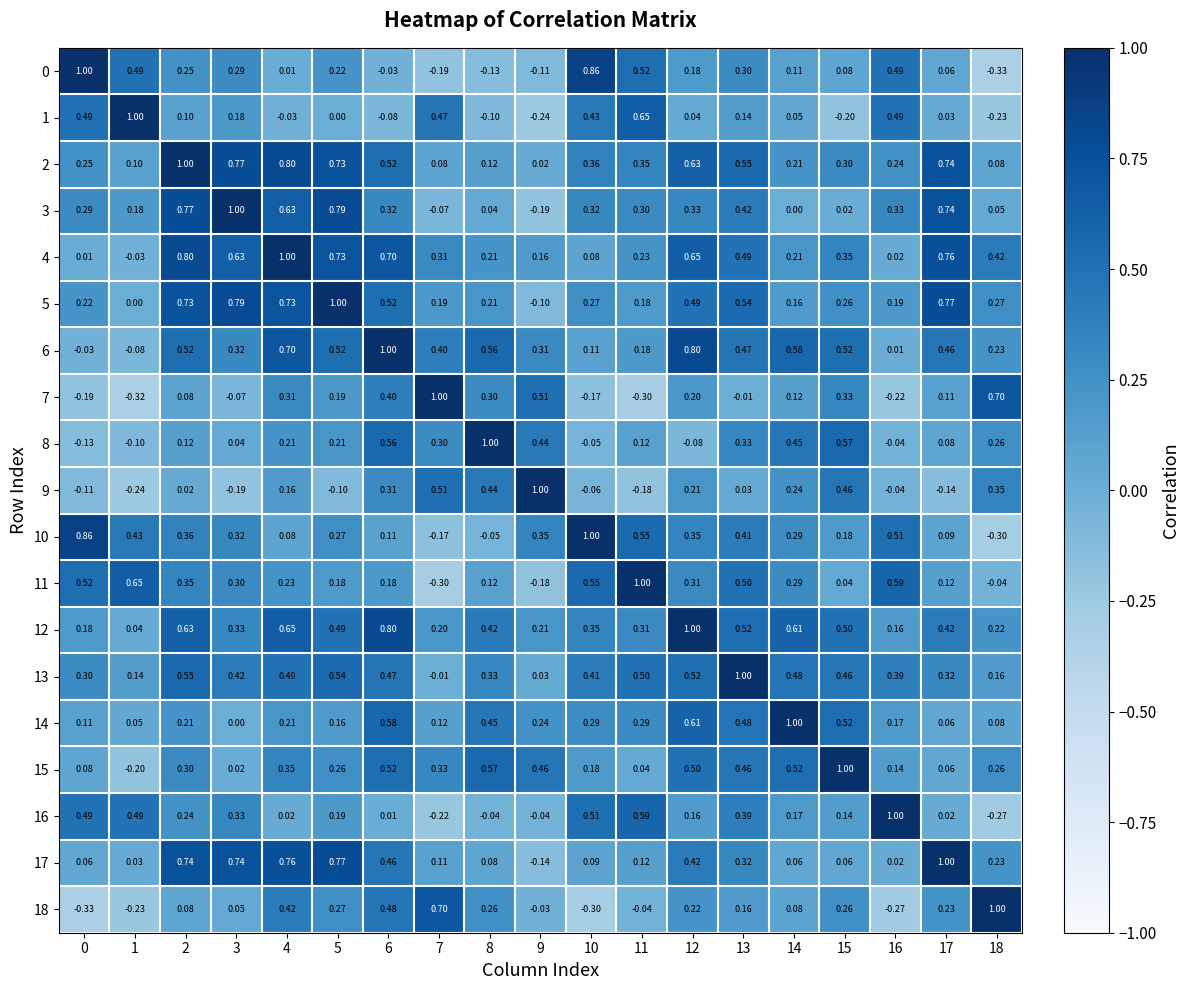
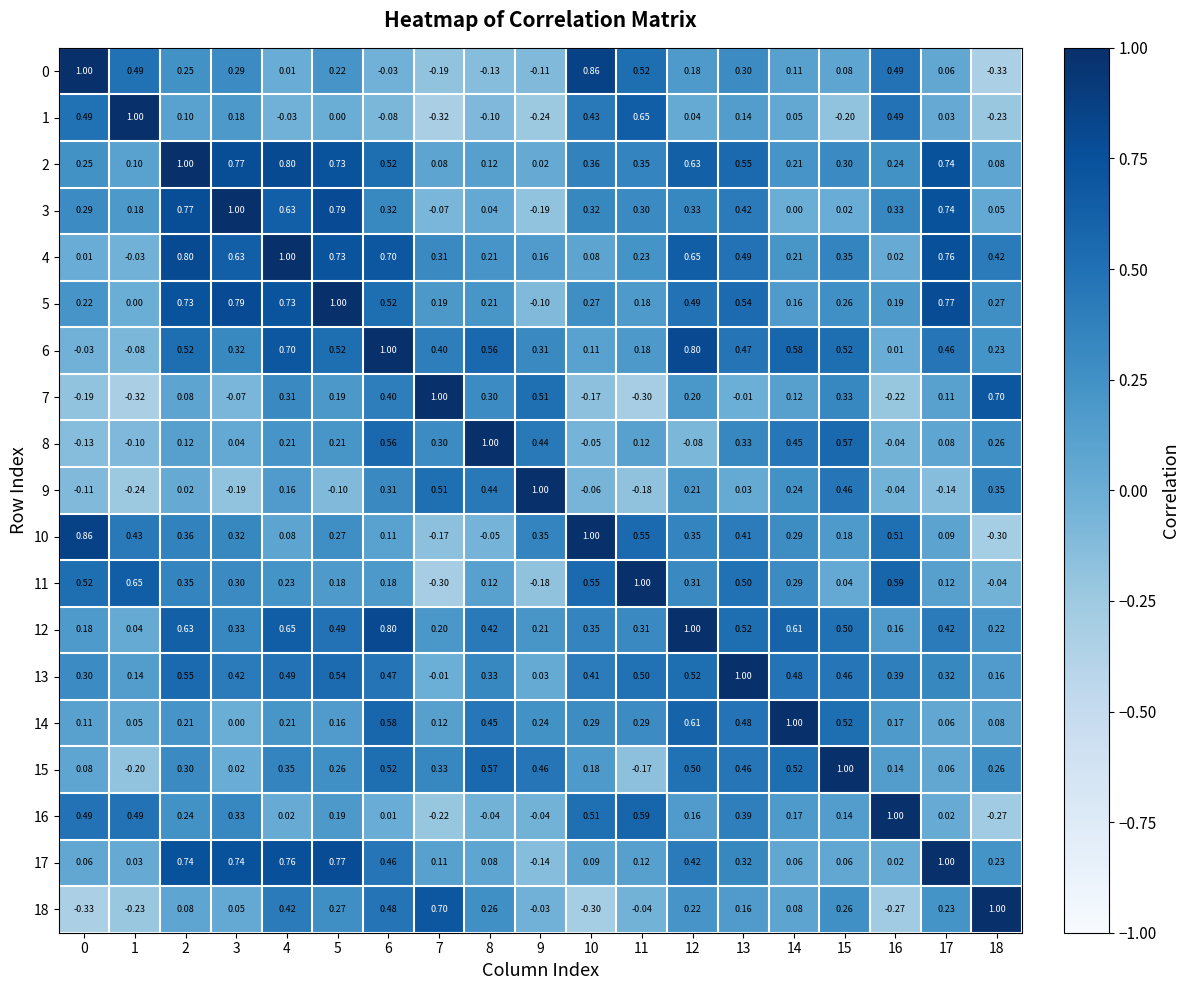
1, 7: 0.47 -> -0.32
15, 11: 0.04 -> -0.17
